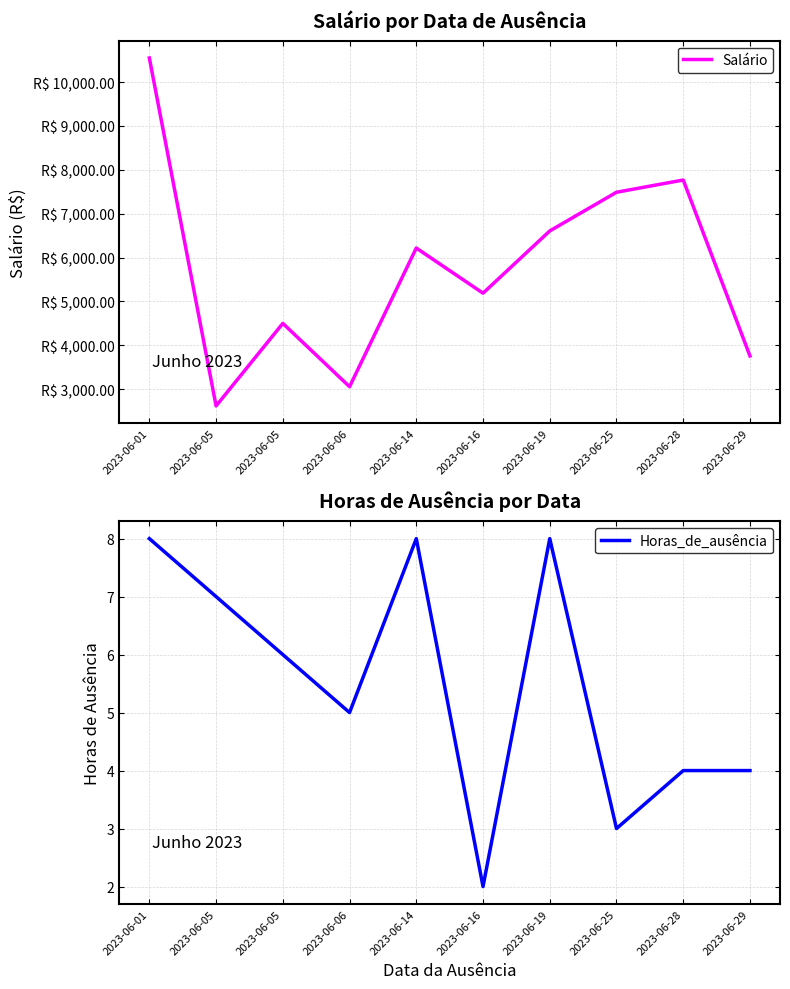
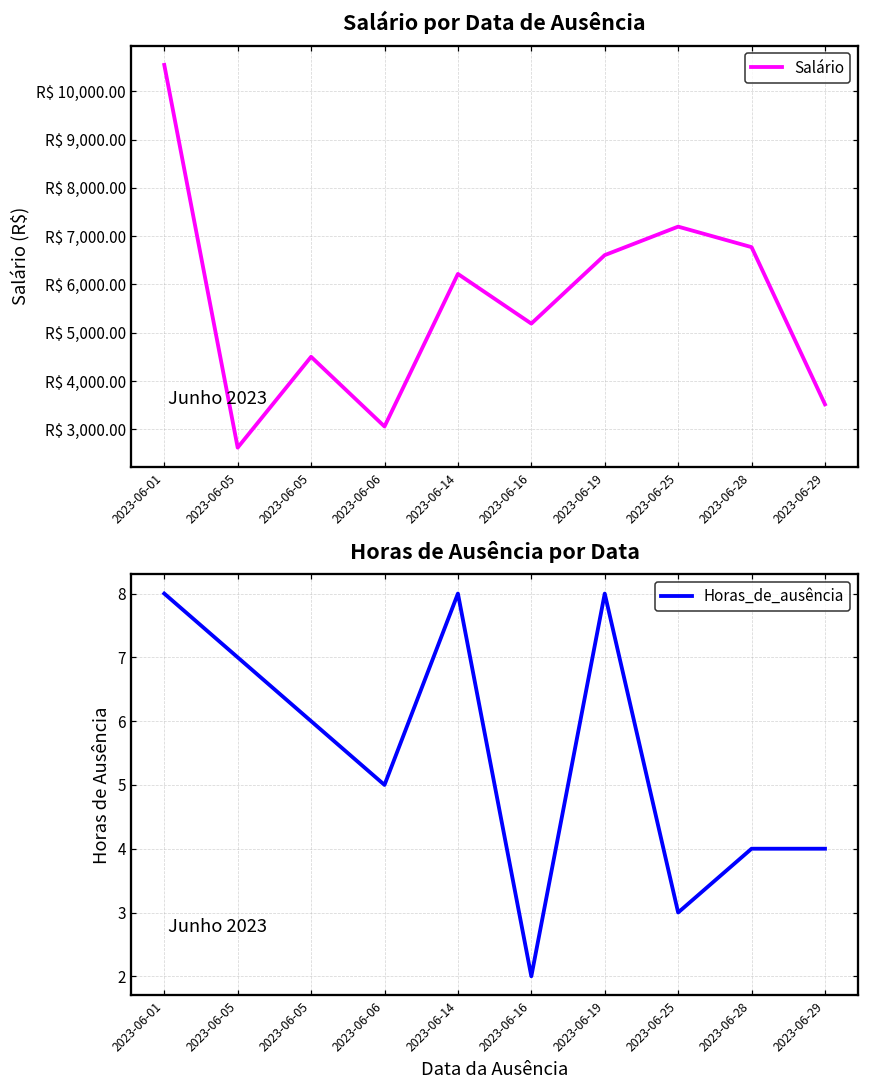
Salário por Data de Ausência, 2023-06-25: R$ 7,500 -> R$ 7,200
Salário por Data de Ausência, 2023-06-28: R$ 7,800 -> R$ 6,800
Salário por Data de Ausência, 2023-06-29: R$ 3,800 -> R$ 3,500
